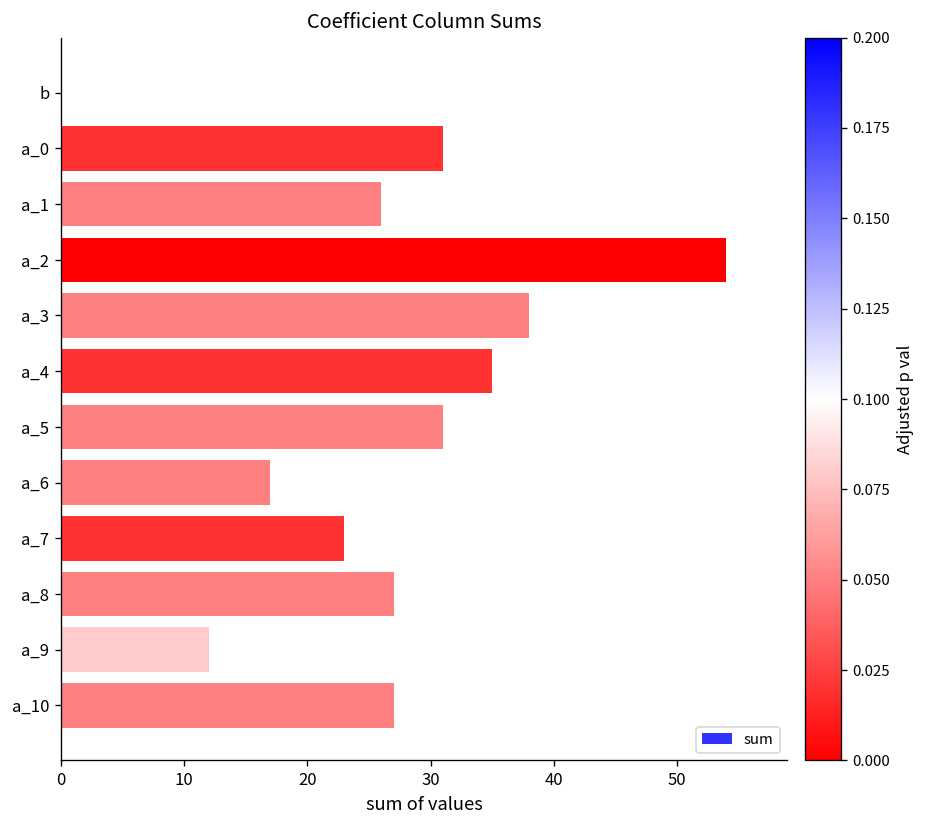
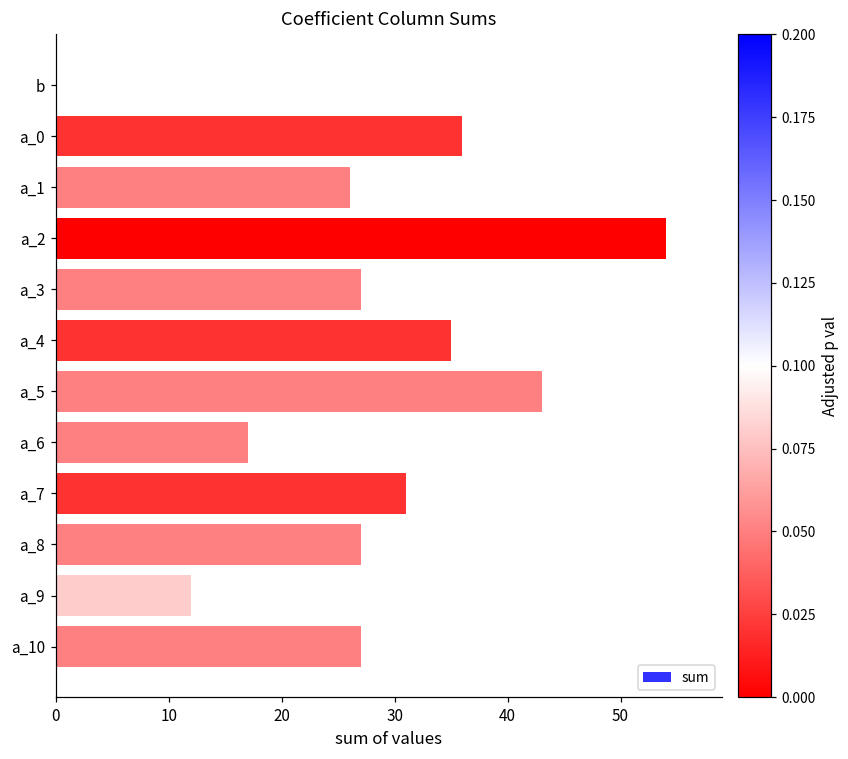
a_0: 31 -> 36
a_3: 38 -> 27
a_5: 31 -> 43
a_7: 23 -> 31
